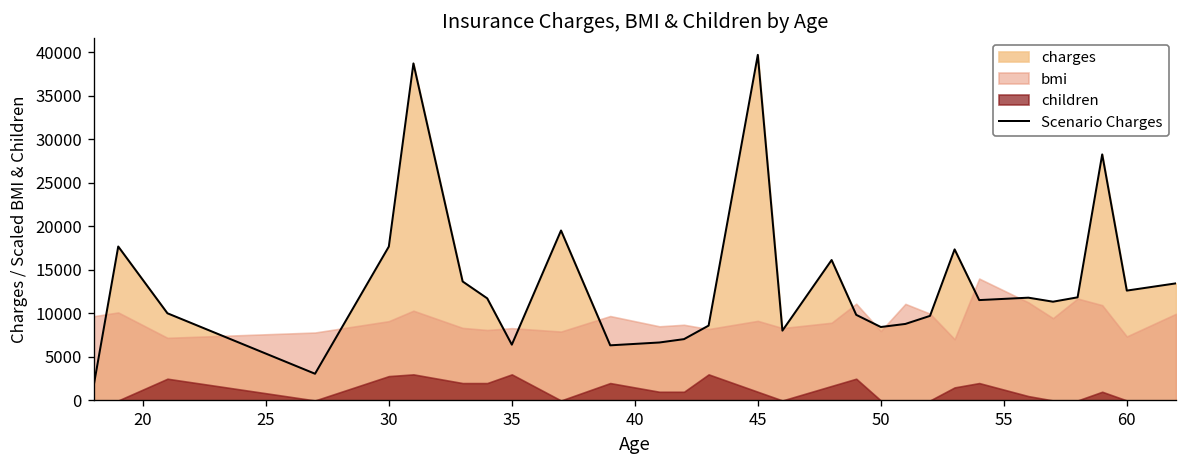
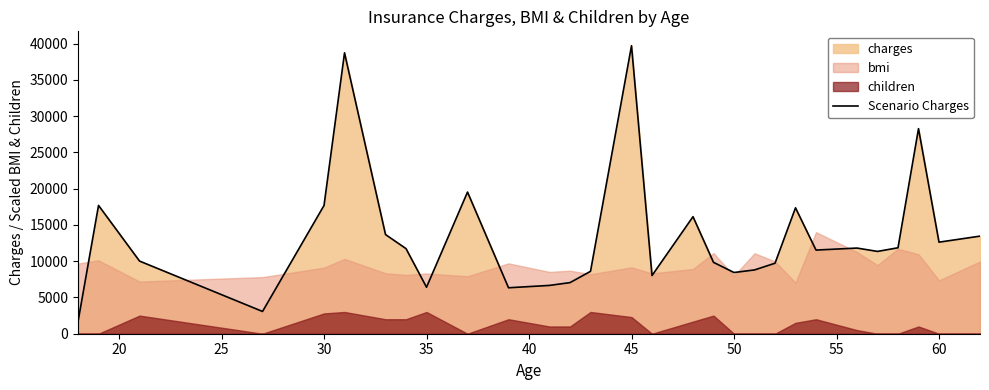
children, 45: 1000 -> 2000
